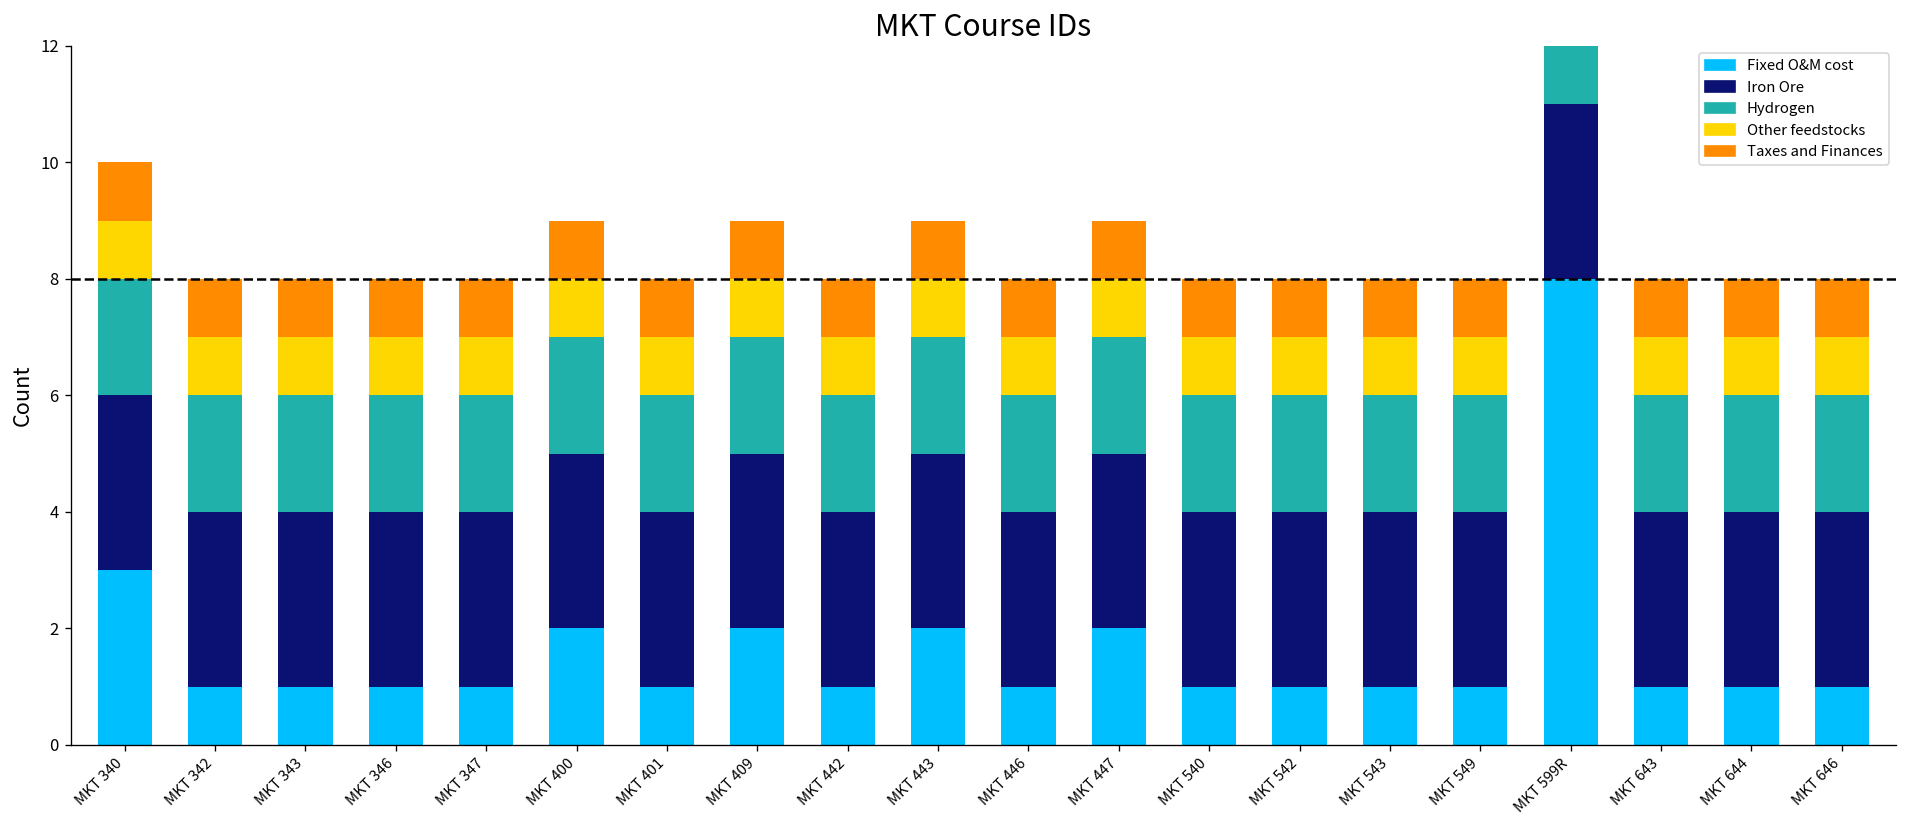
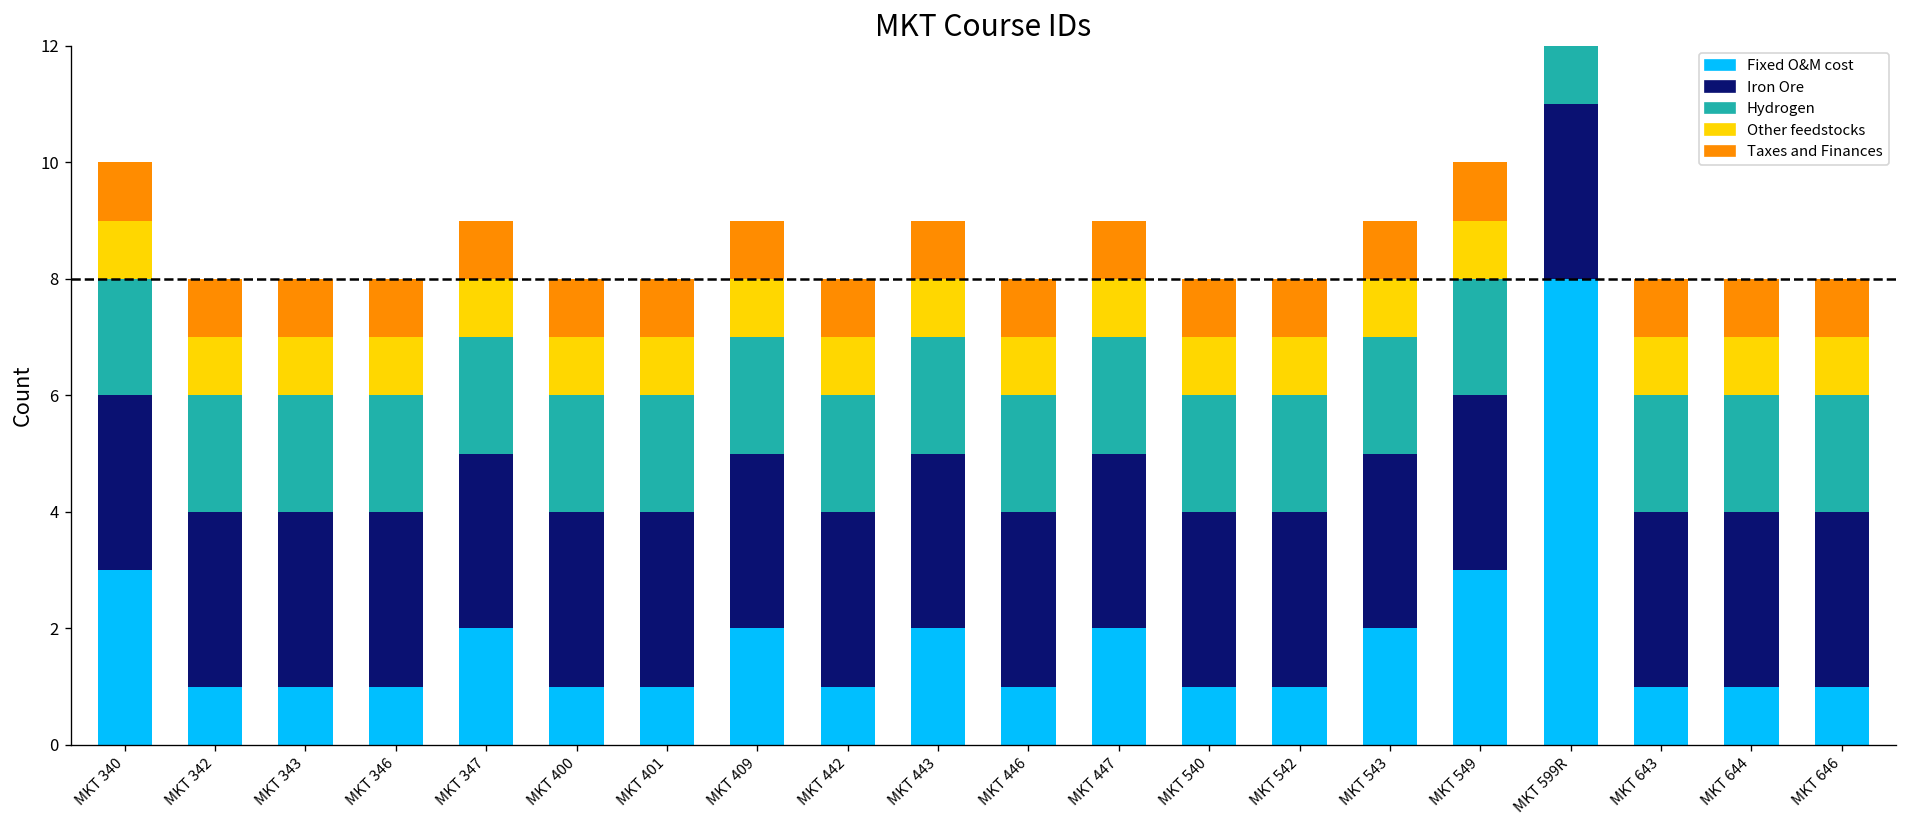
Fixed O&M cost, MKT 347: 1 -> 2
Fixed O&M cost, MKT 400: 2 -> 1
Fixed O&M cost, MKT 543: 1 -> 2
Fixed O&M cost, MKT 549: 1 -> 3
